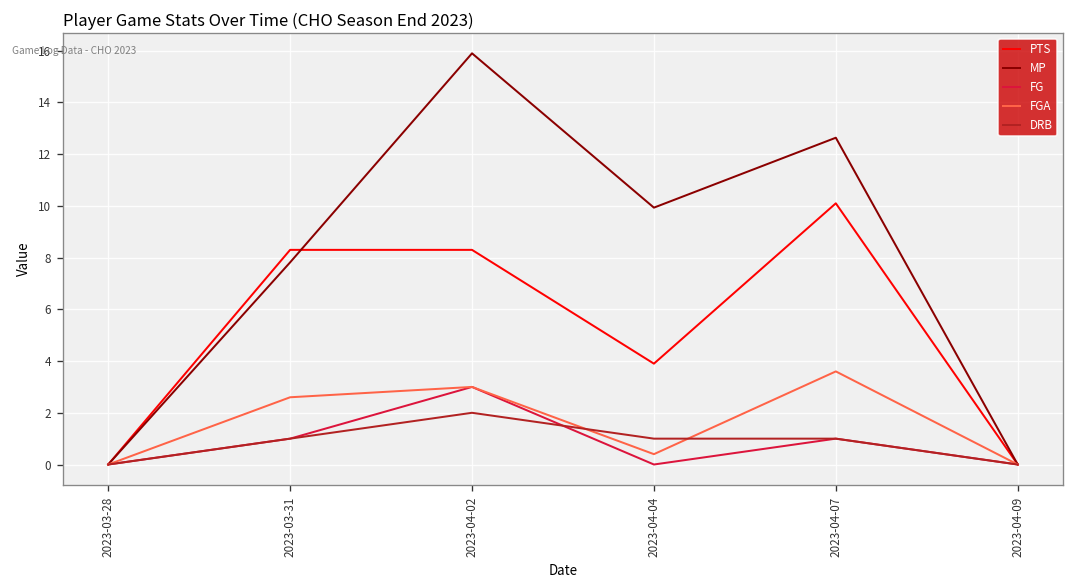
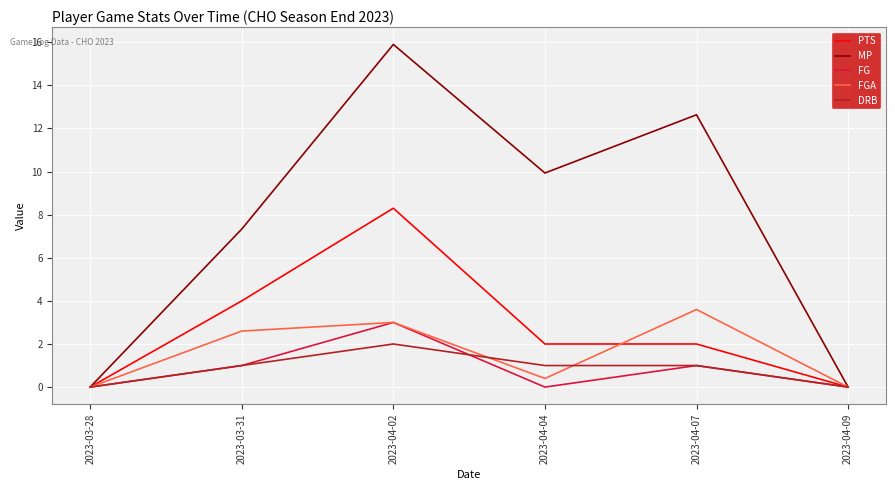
PTS, 2023-03-31: 8.3 -> 4.0
MP, 2023-03-31: 7.8 -> 7.3
PTS, 2023-04-04: 3.9 -> 2.0
PTS, 2023-04-07: 10.1 -> 2.0
